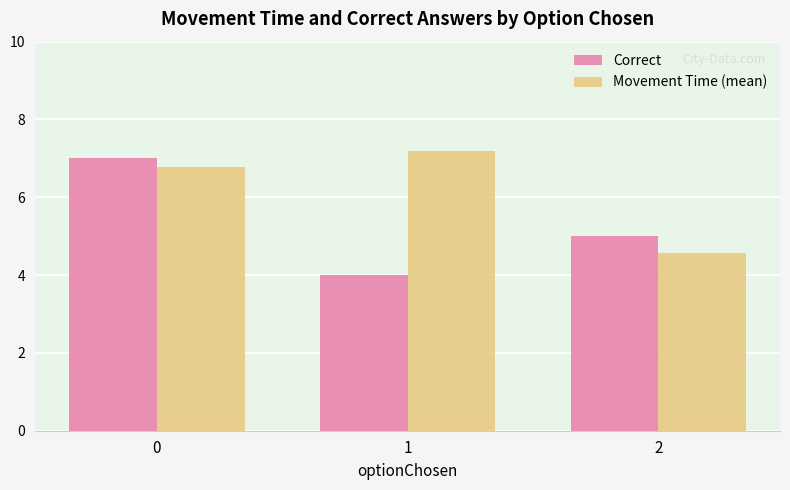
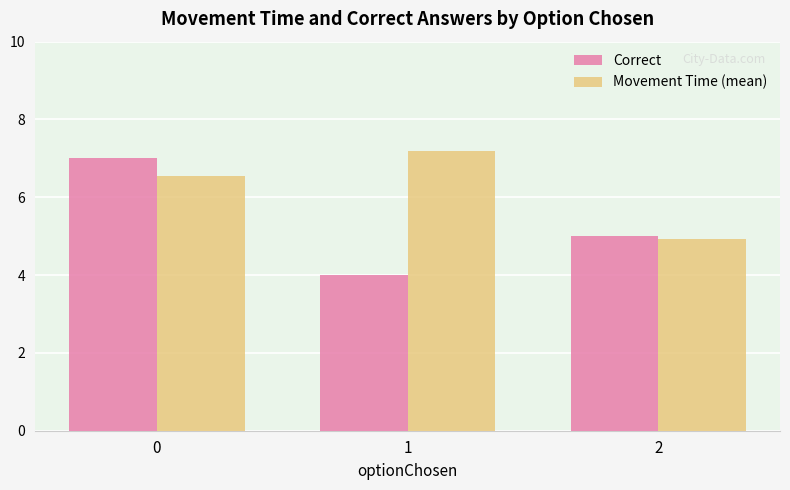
Movement Time (mean), 0: 6.8 -> 6.6
Movement Time (mean), 2: 4.6 -> 4.9
